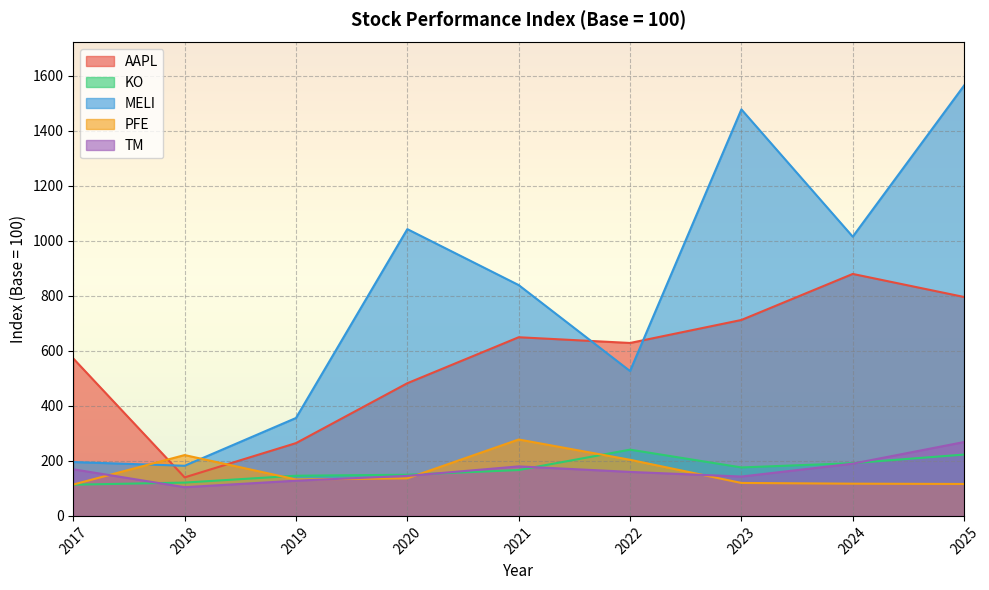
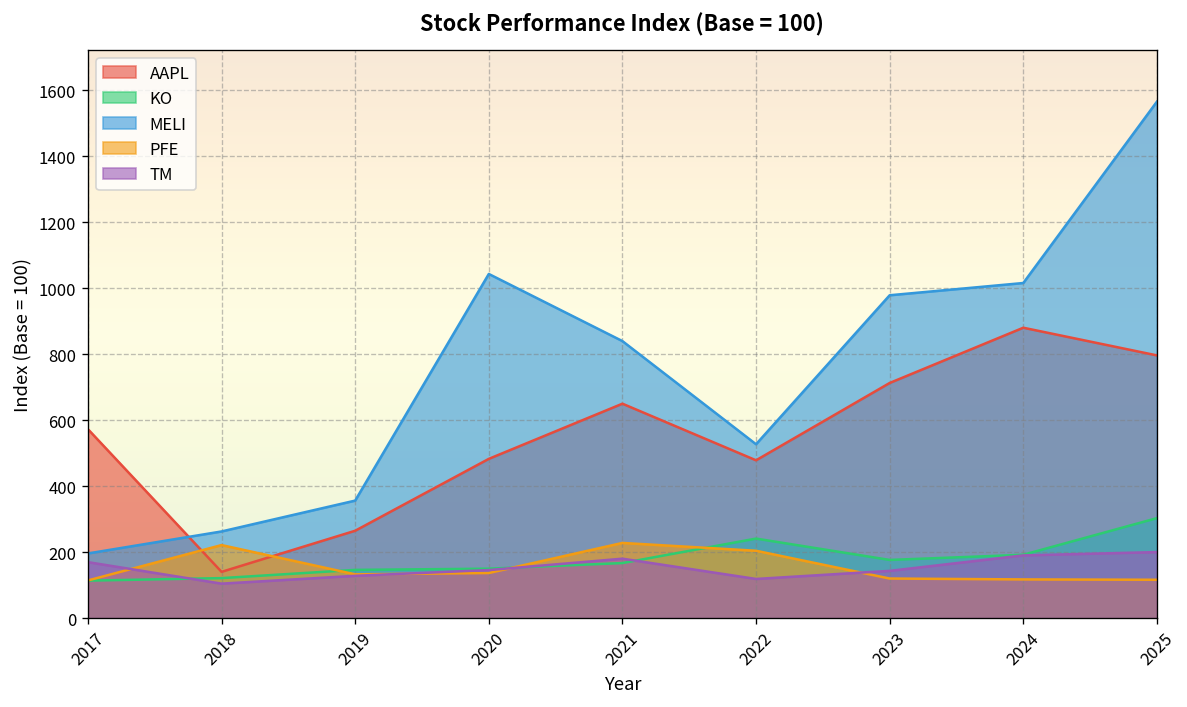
MELI, 2018: 180 -> 260
PFE, 2021: 280 -> 230
AAPL, 2022: 630 -> 480
TM, 2022: 160 -> 120
MELI, 2023: 1480 -> 980
KO, 2025: 220 -> 300
TM, 2025: 270 -> 200
